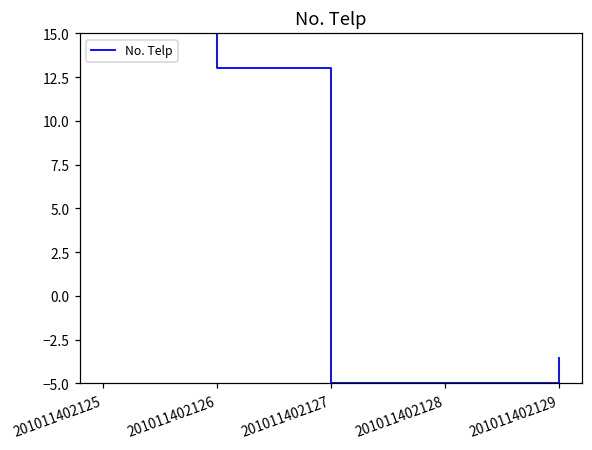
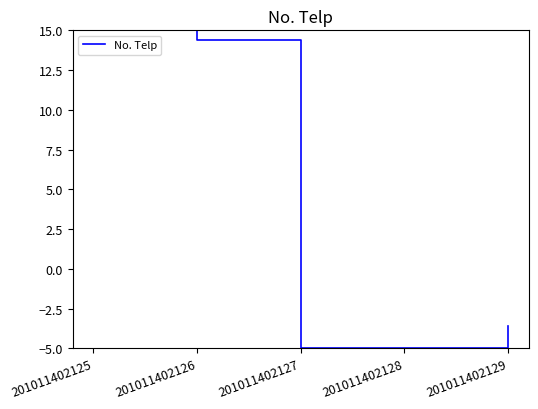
201011402126: 13.0 -> 14.4
